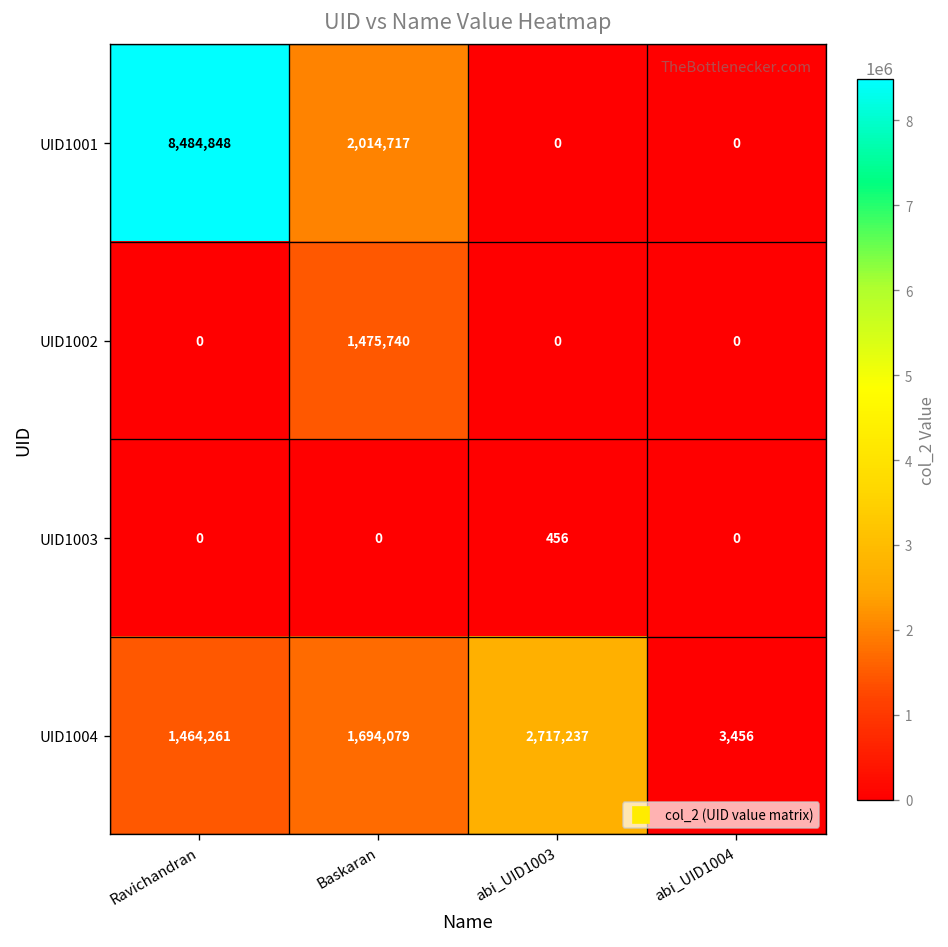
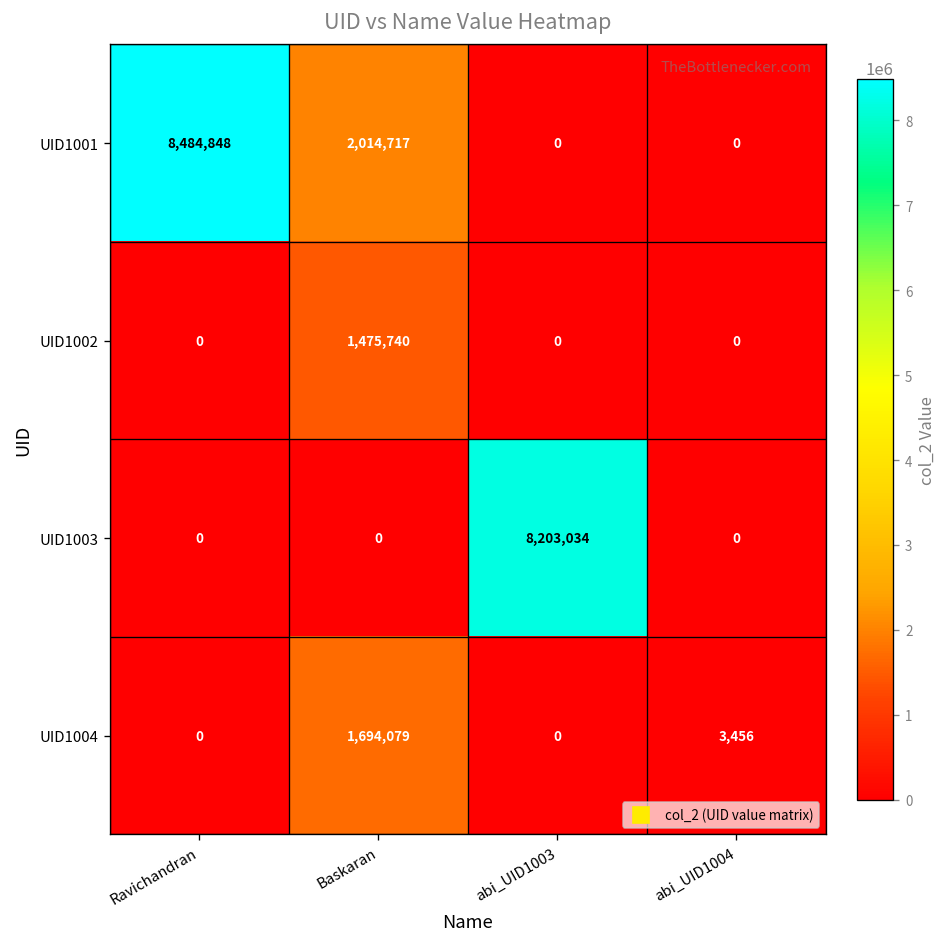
UID1003, abi_UID1003: 456 -> 8,203,034
UID1004, Ravichandran: 1,464,261 -> 0
UID1004, abi_UID1003: 2,717,237 -> 0
